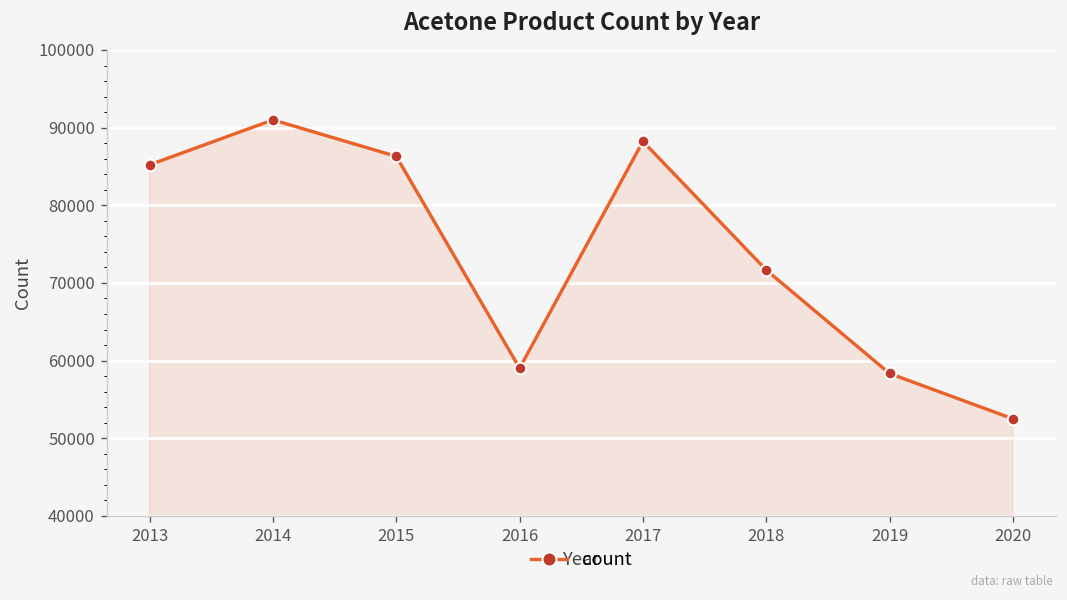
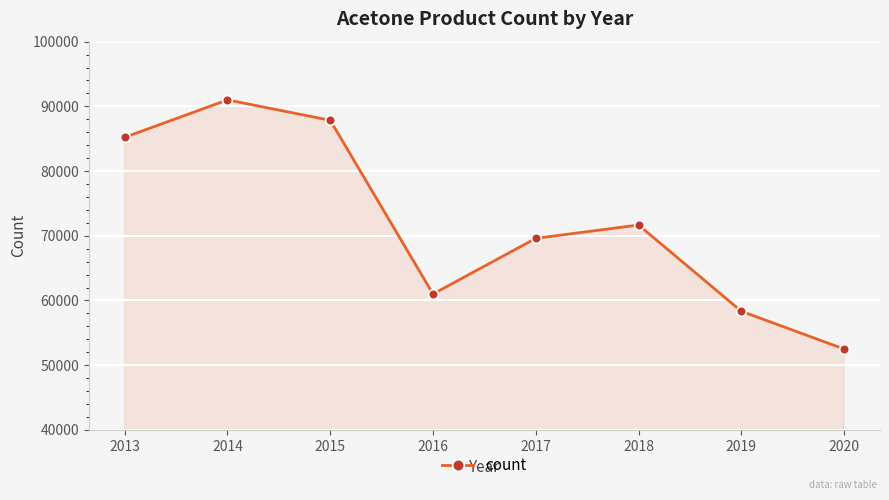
2015: 86000 -> 88000
2016: 59000 -> 61000
2017: 88000 -> 70000
